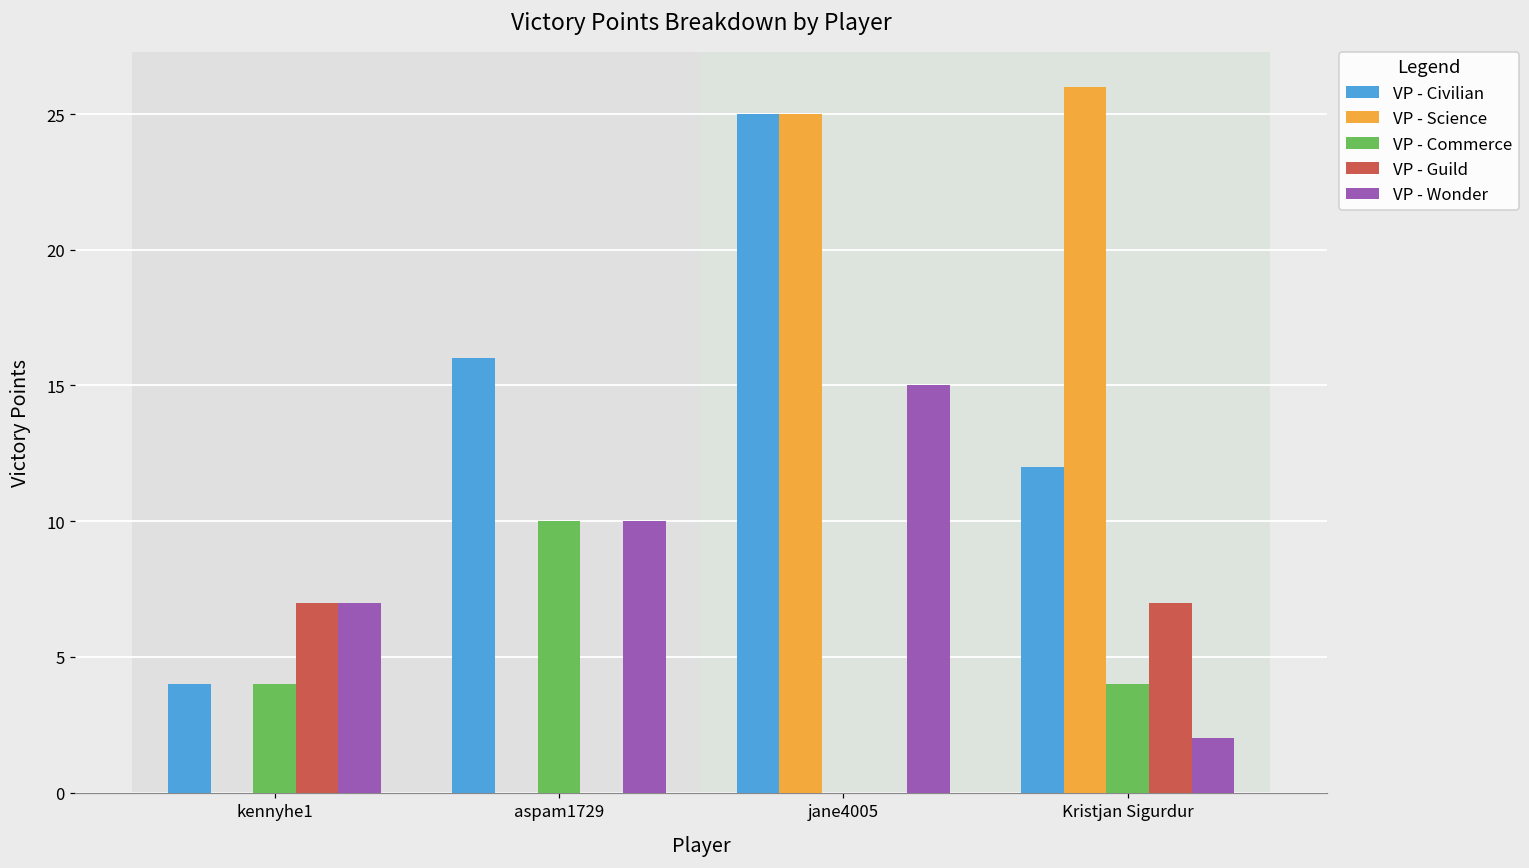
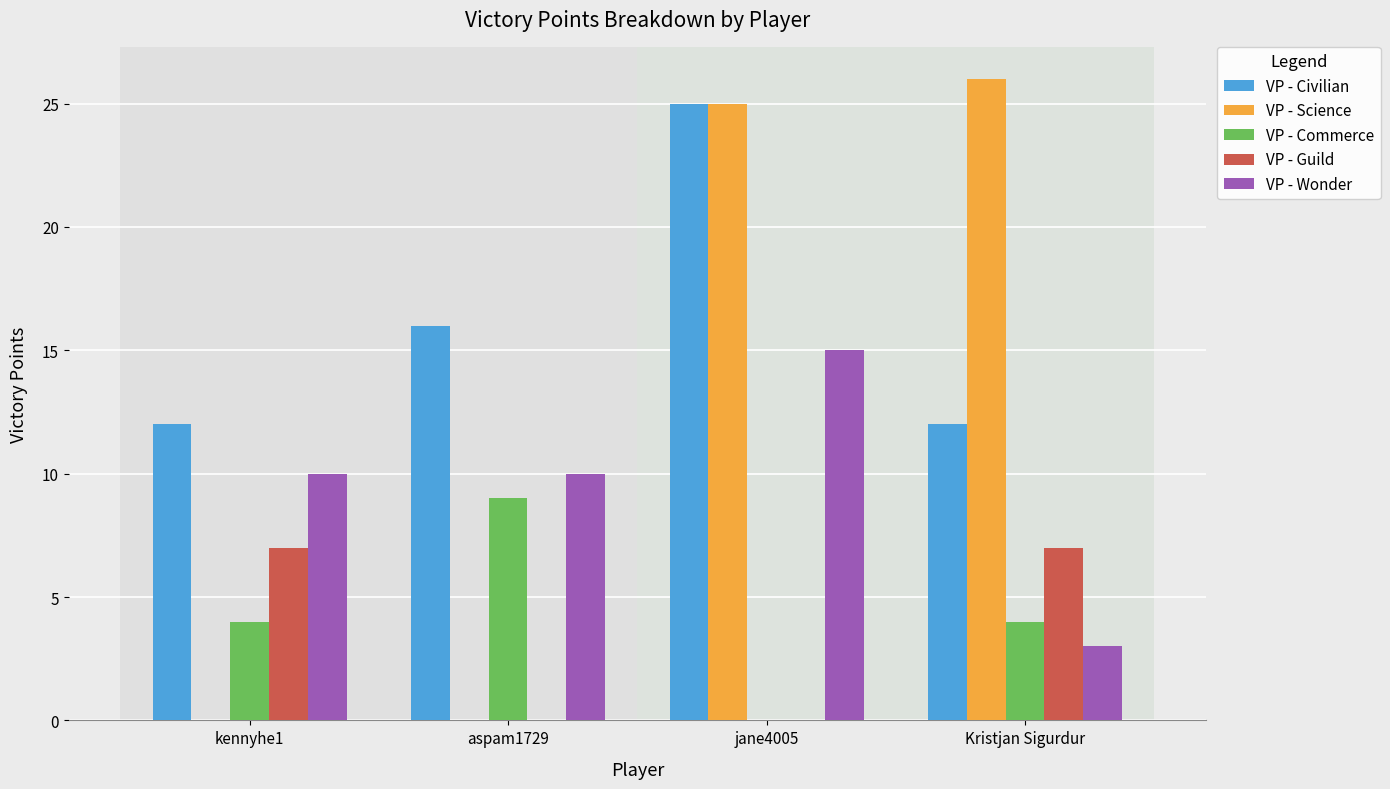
VP - Civilian, kennyhe1: 4 -> 12
VP - Wonder, kennyhe1: 7 -> 10
VP - Commerce, aspam1729: 10 -> 9
VP - Wonder, Kristjan Sigurdur: 2 -> 3
